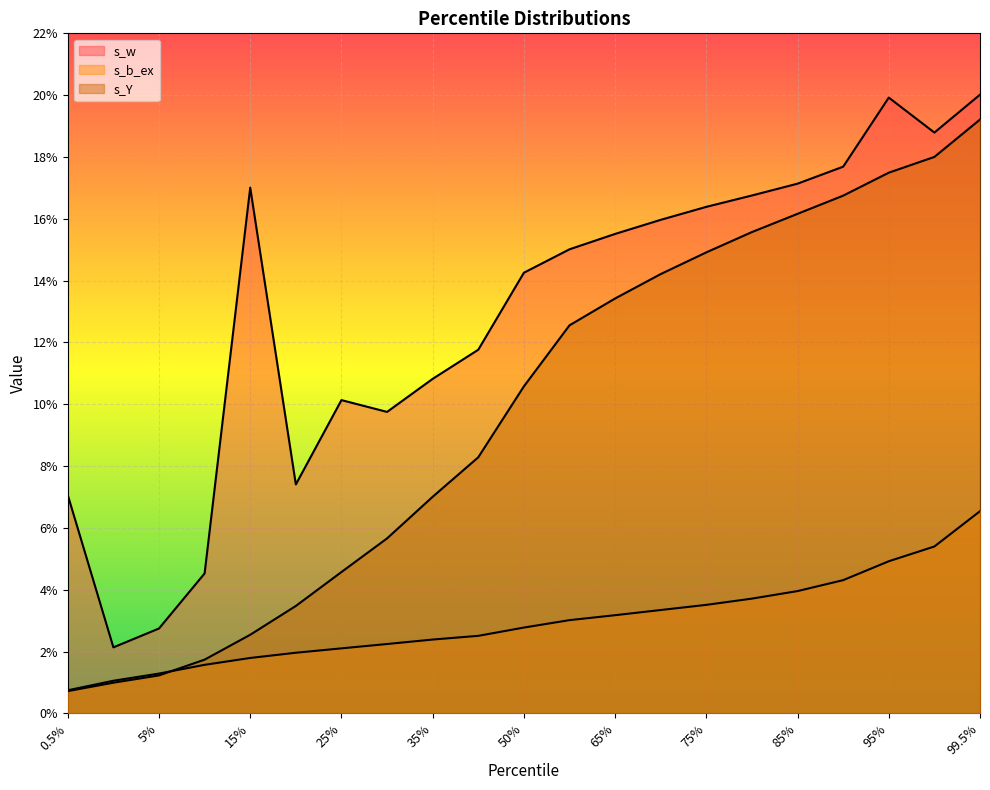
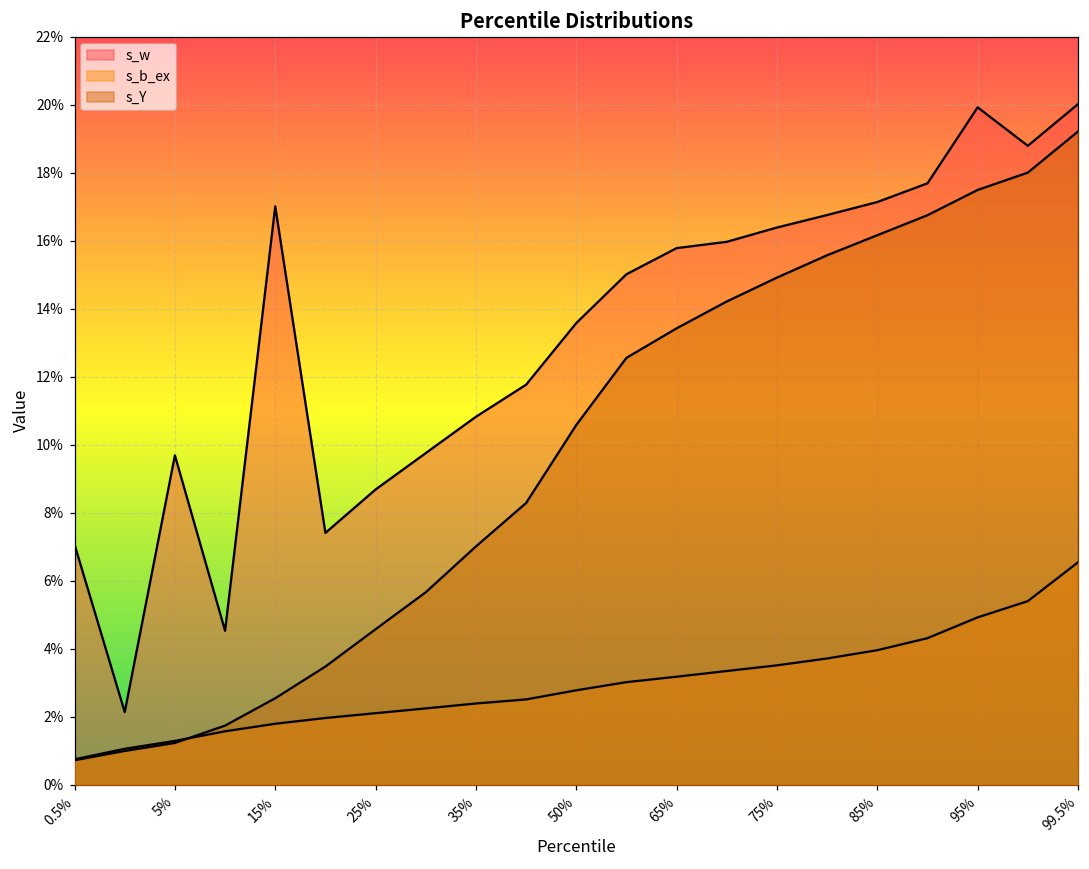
s_w, 5%: 2.7% -> 9.7%
s_w, 25%: 10.1% -> 8.7%
s_w, 50%: 14.3% -> 13.6%
s_w, 65%: 15.5% -> 15.8%
